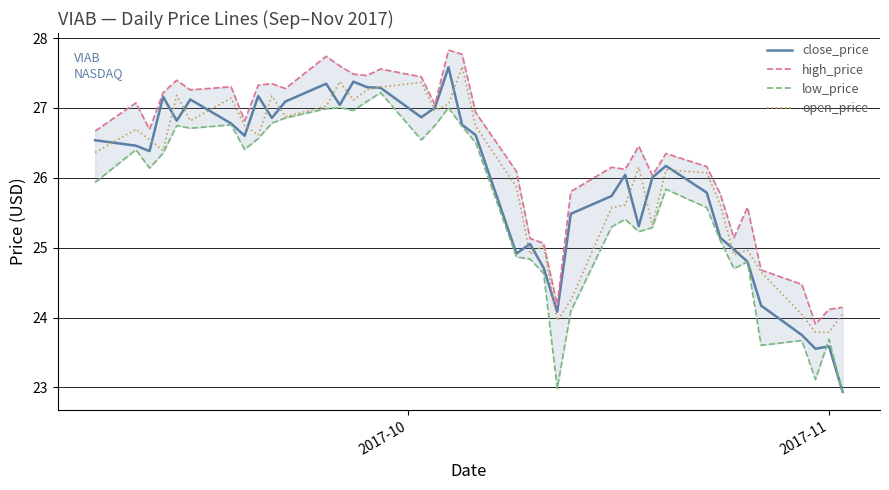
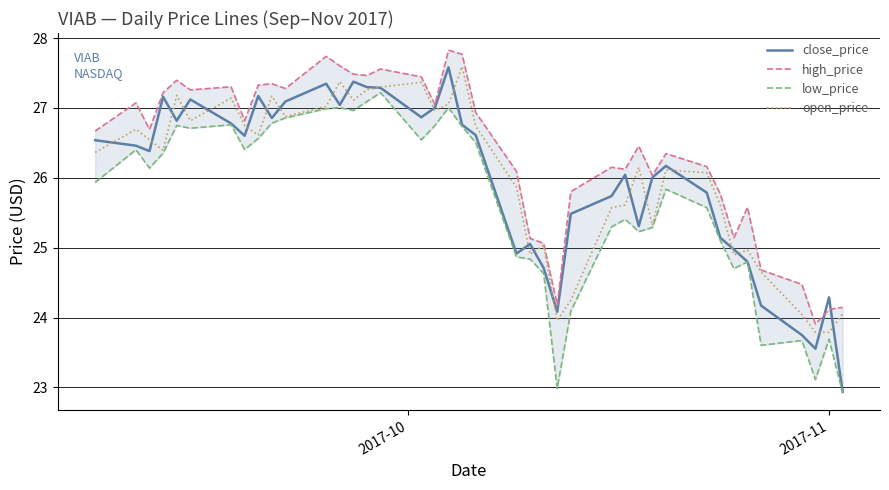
close_price, 2017-11: 23.6 -> 24.3
